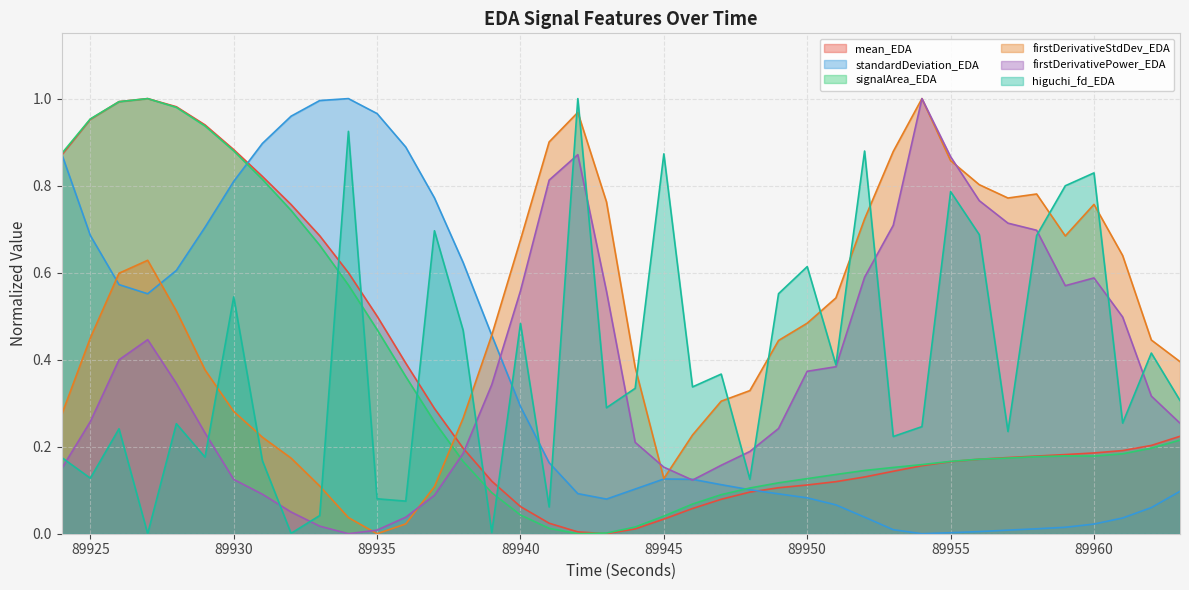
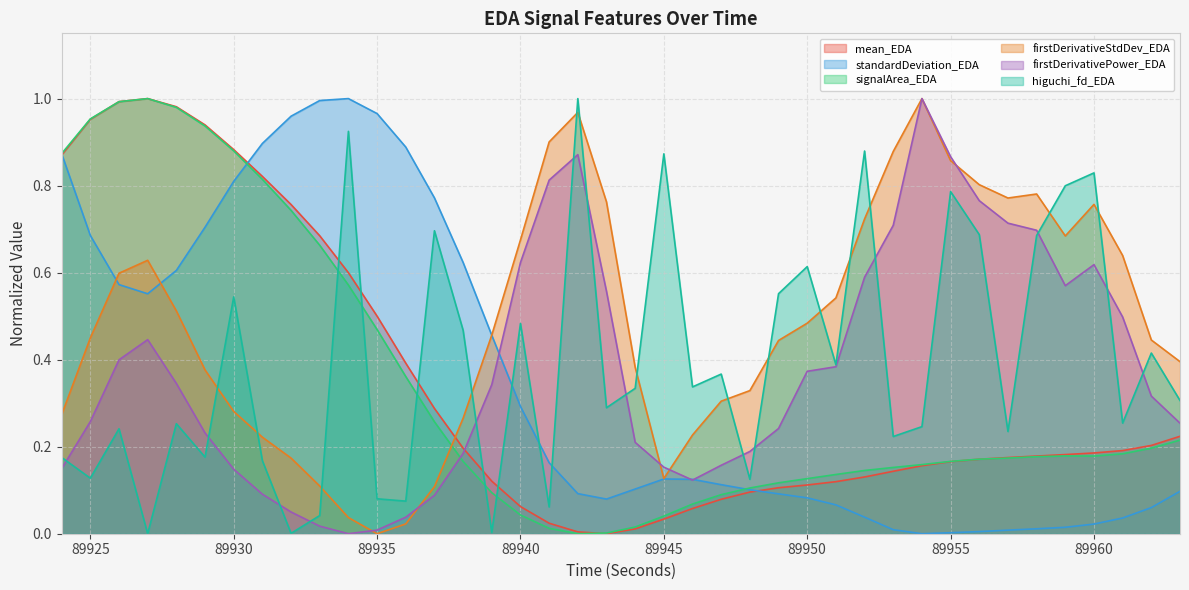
firstDerivativePower_EDA, 89930: 0.12 -> 0.15
firstDerivativePower_EDA, 89940: 0.56 -> 0.62
firstDerivativePower_EDA, 89960: 0.59 -> 0.62
